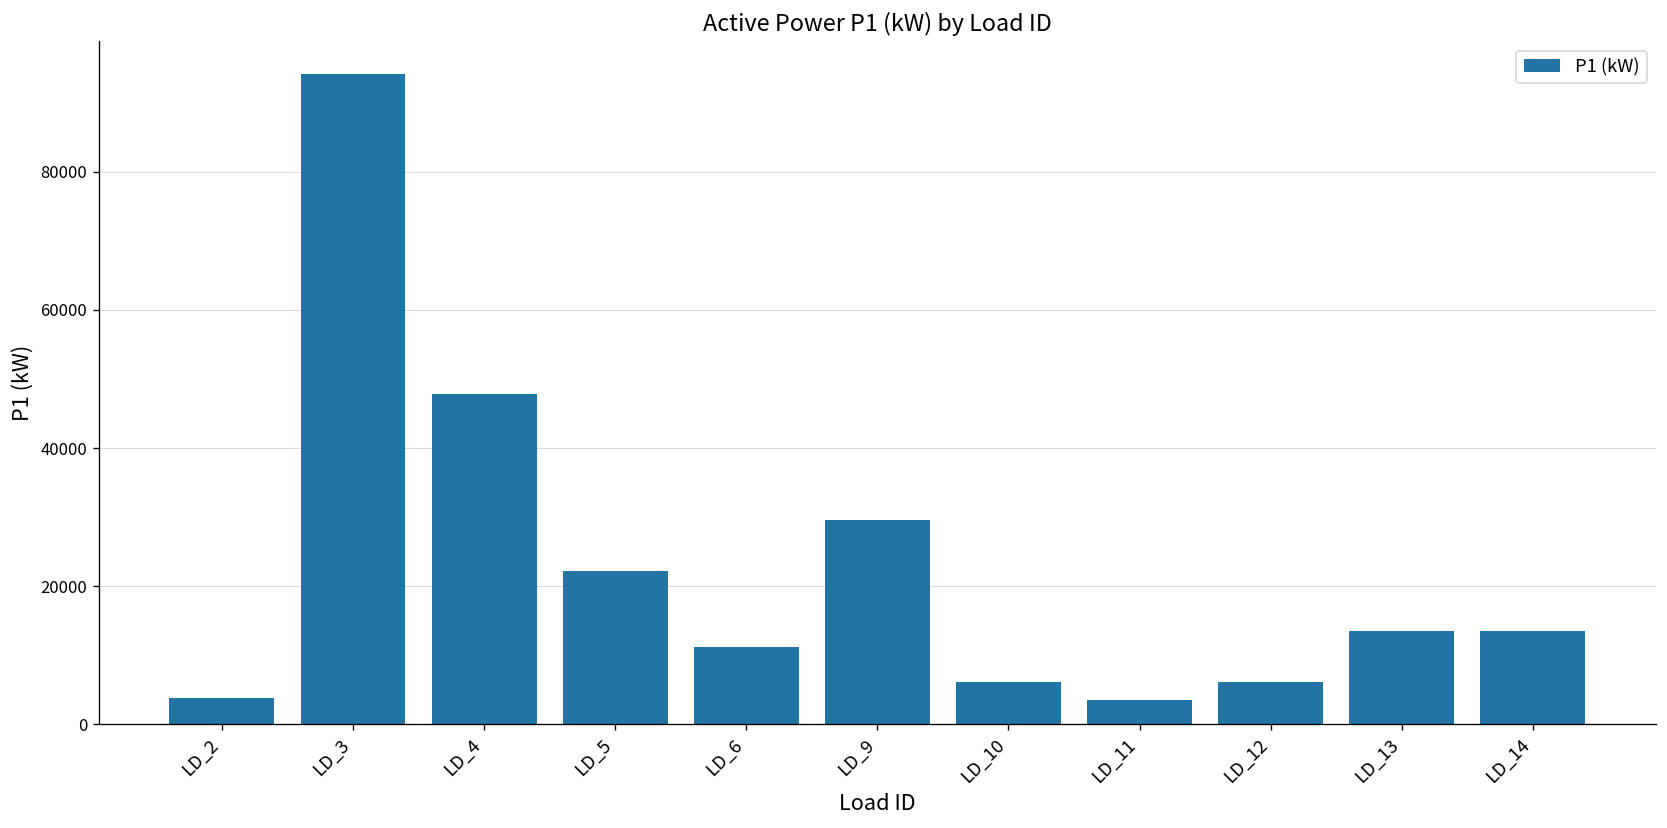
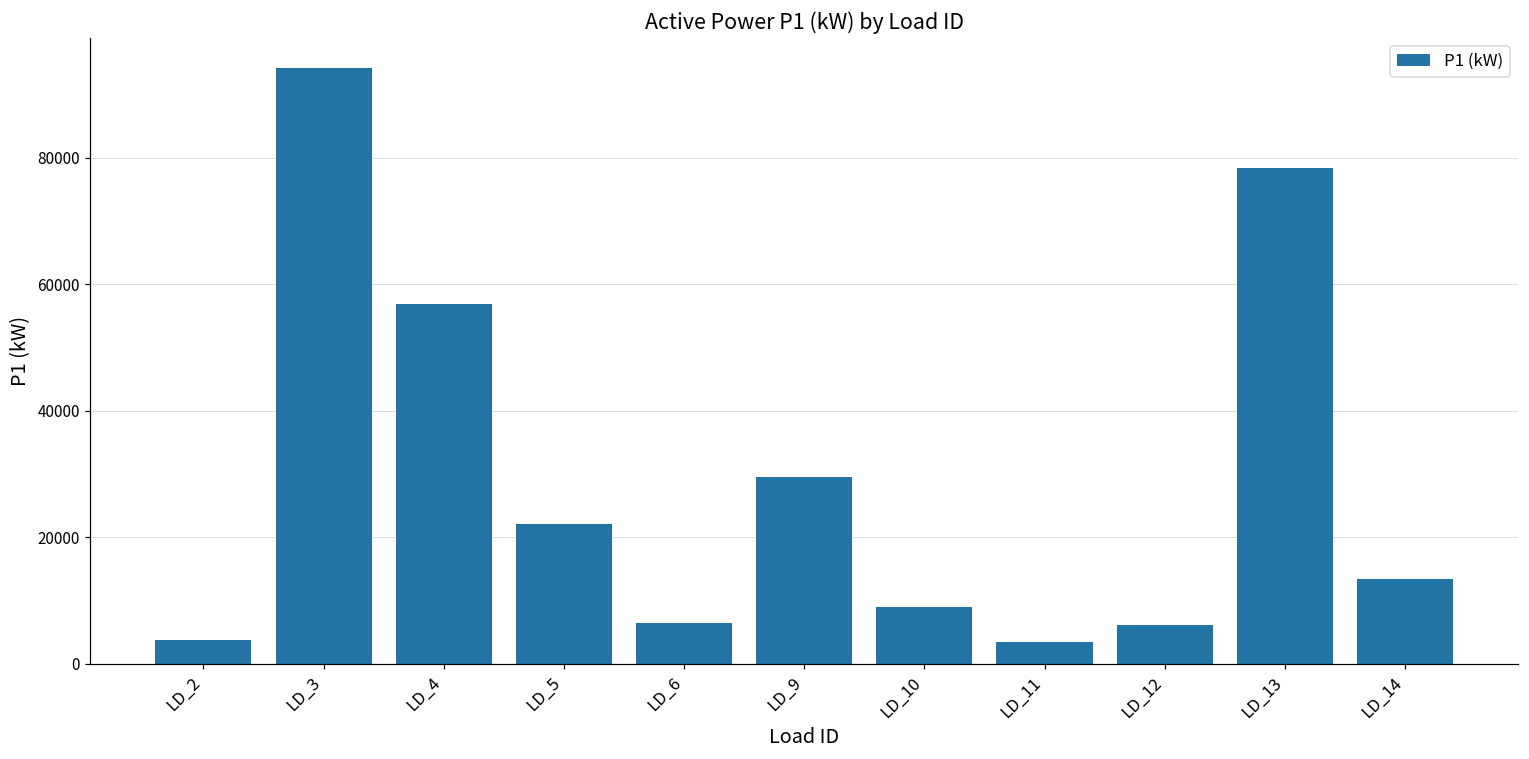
LD_4: 48000 -> 57000
LD_6: 11000 -> 6000
LD_10: 6000 -> 9000
LD_13: 14000 -> 78000
